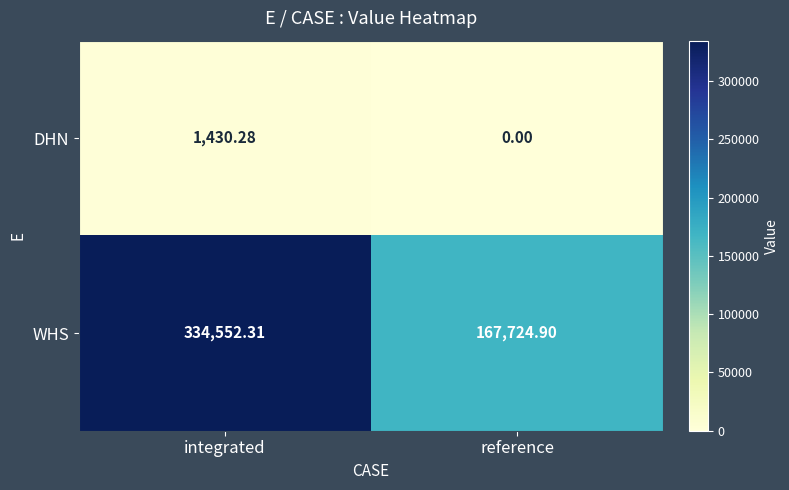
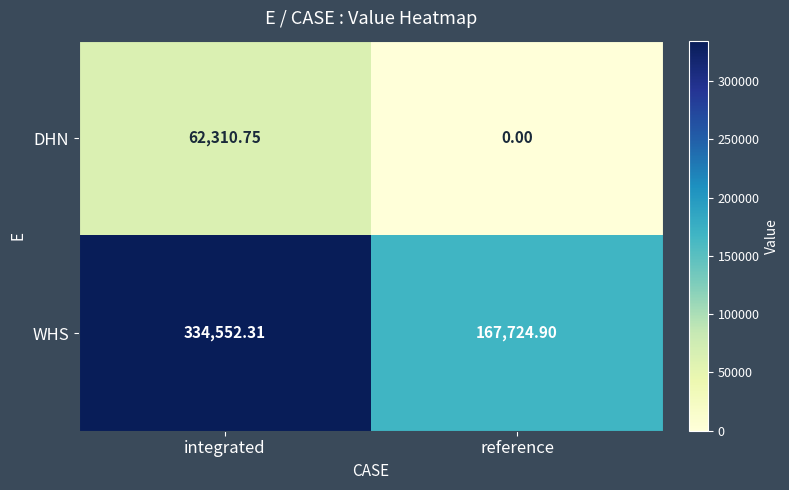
DHN, integrated: 1,430.28 -> 62,310.75
